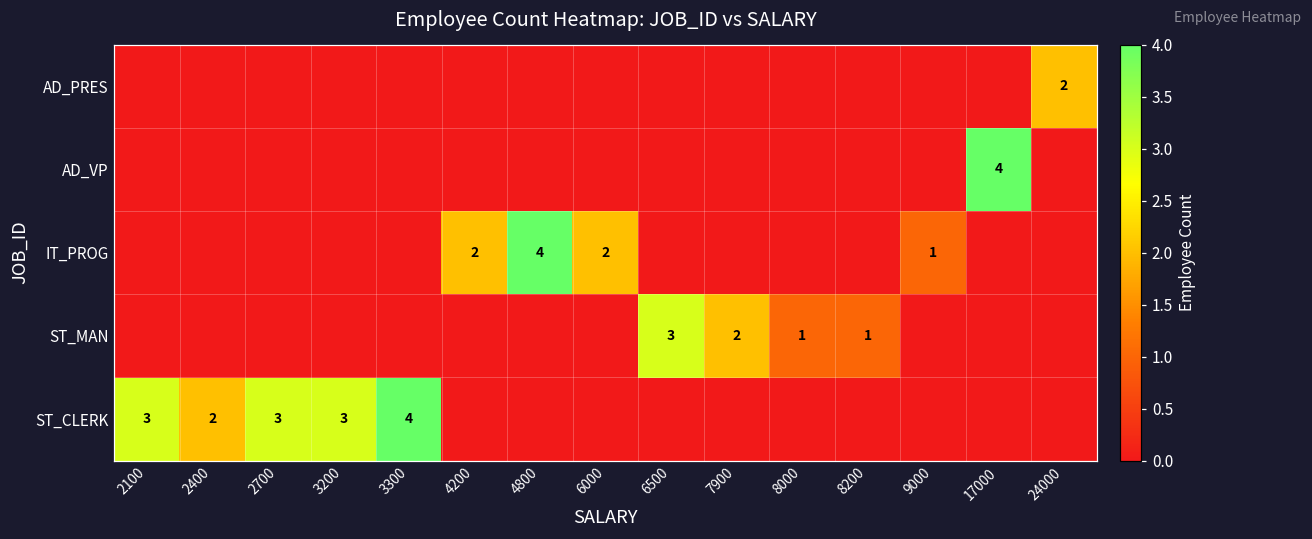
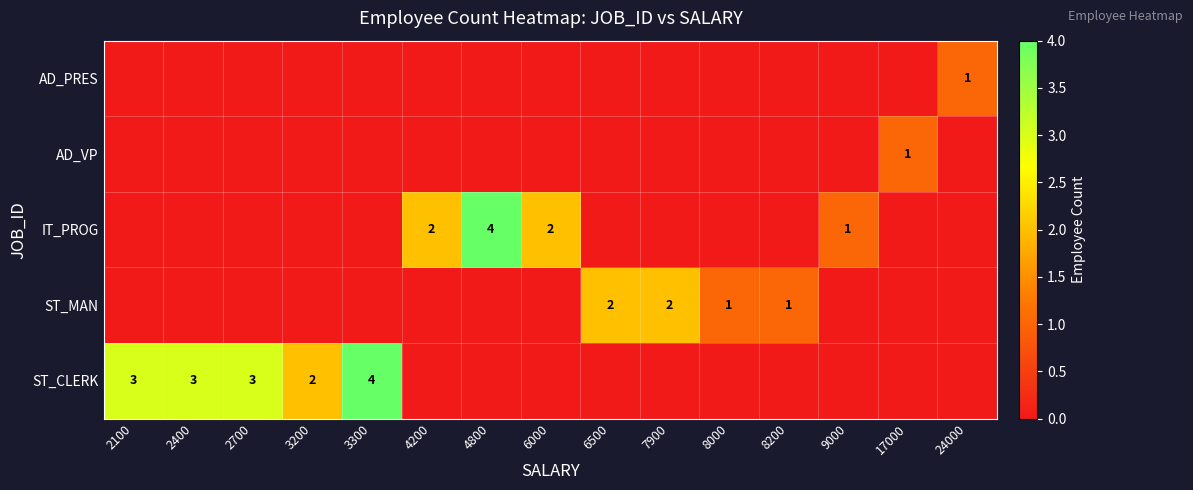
AD_PRES, 24000: 2 -> 1
AD_VP, 17000: 4 -> 1
ST_MAN, 6500: 3 -> 2
ST_CLERK, 2400: 2 -> 3
ST_CLERK, 3200: 3 -> 2
